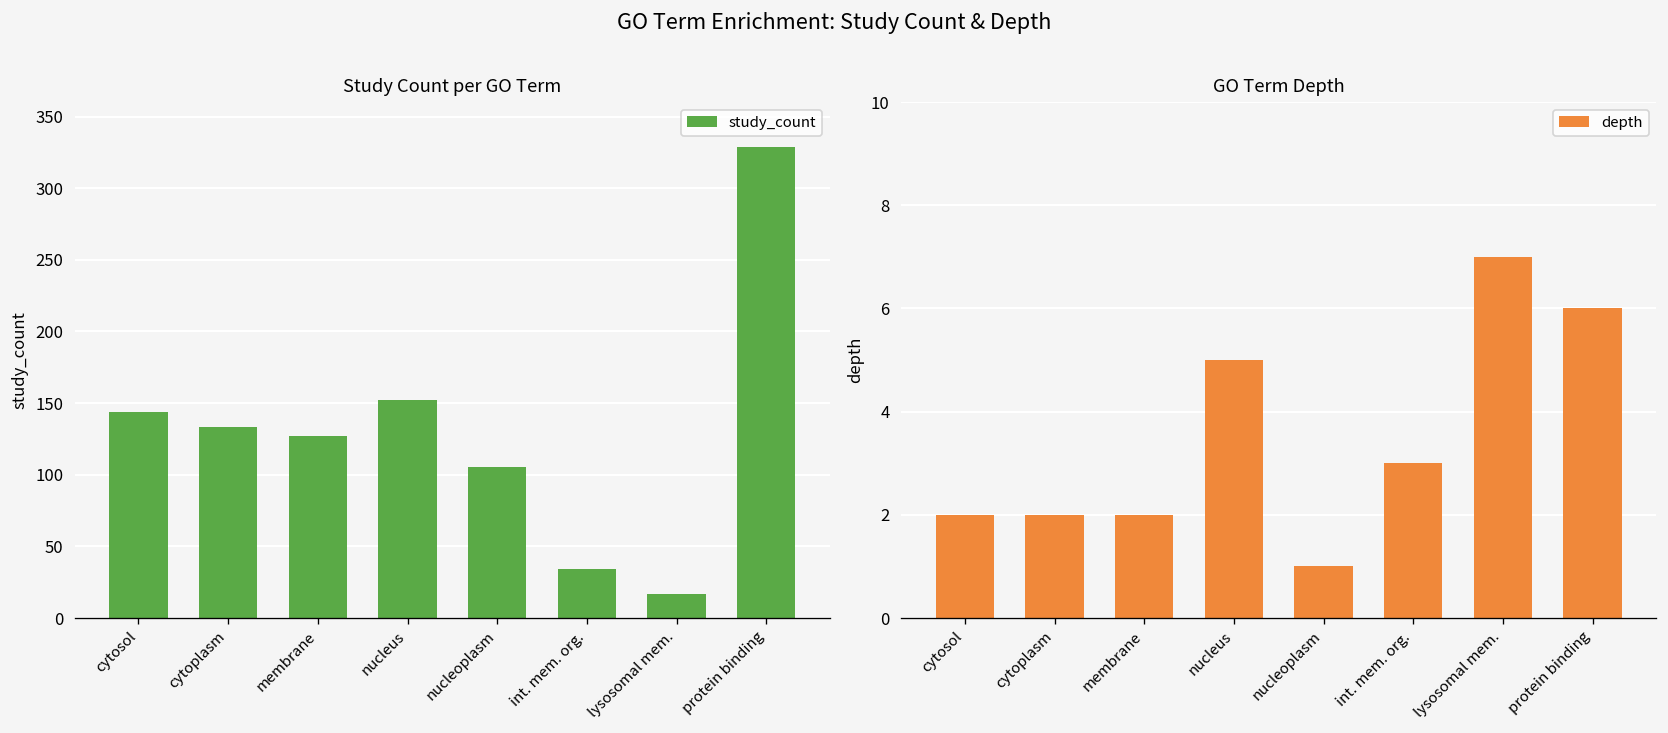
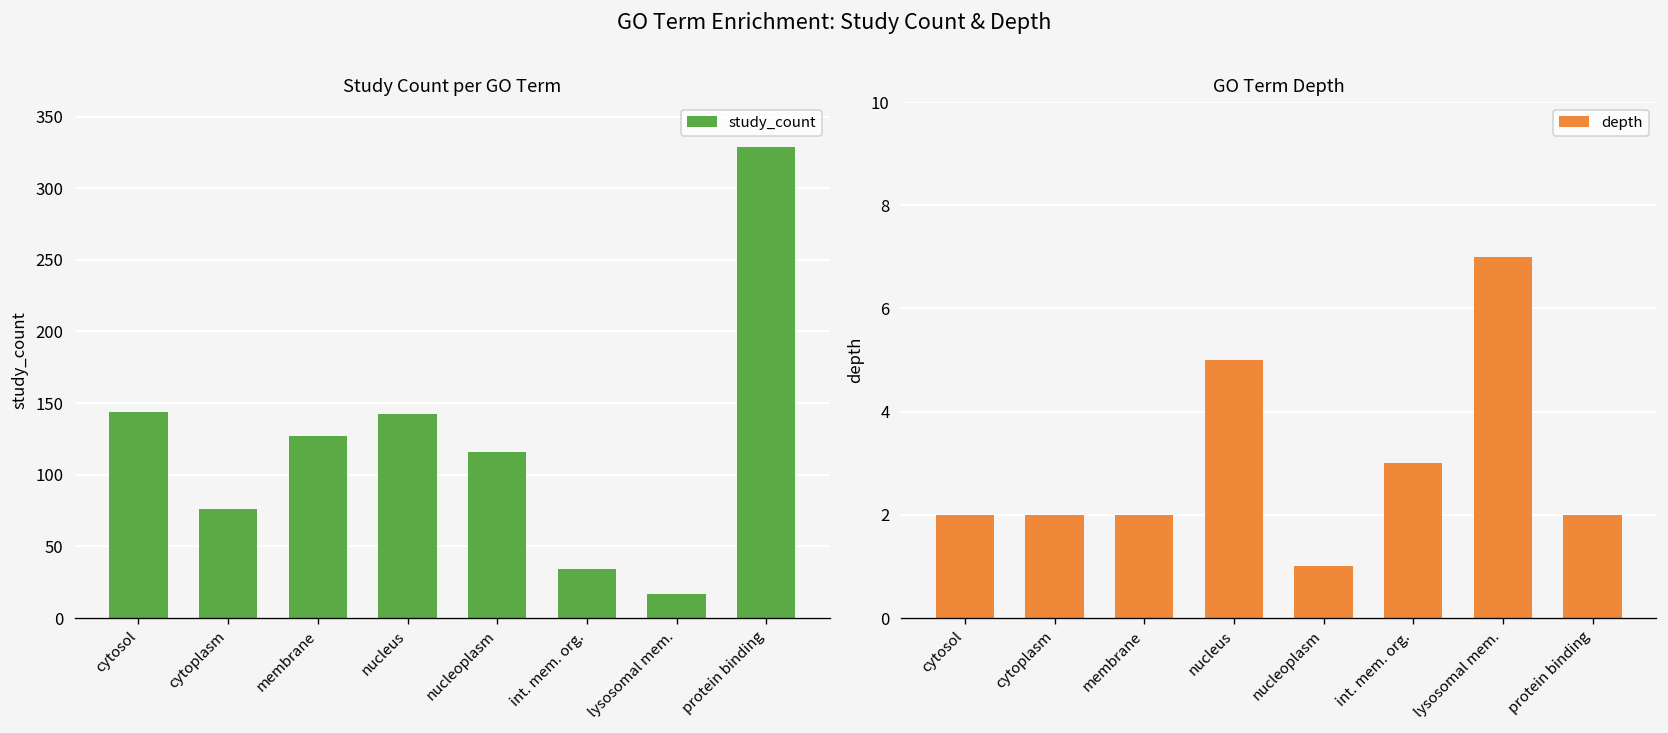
Study Count per GO Term, cytoplasm: 133 -> 76
Study Count per GO Term, nucleus: 152 -> 142
Study Count per GO Term, nucleoplasm: 105 -> 116
GO Term Depth, protein binding: 6 -> 2
